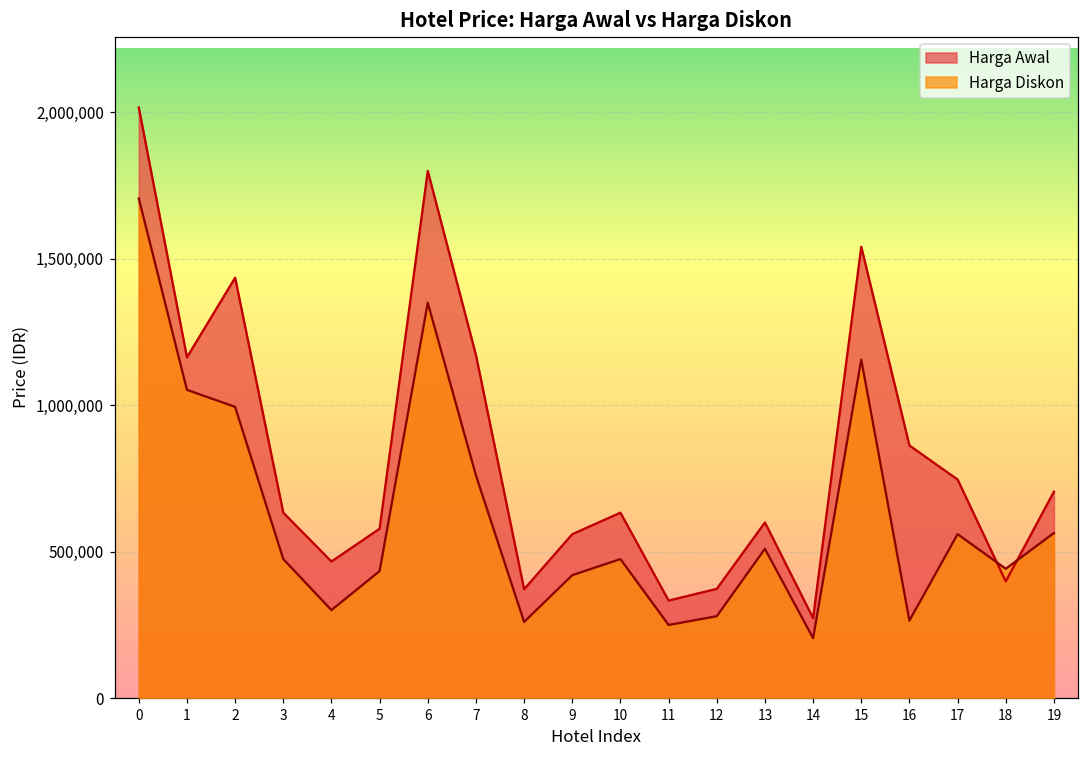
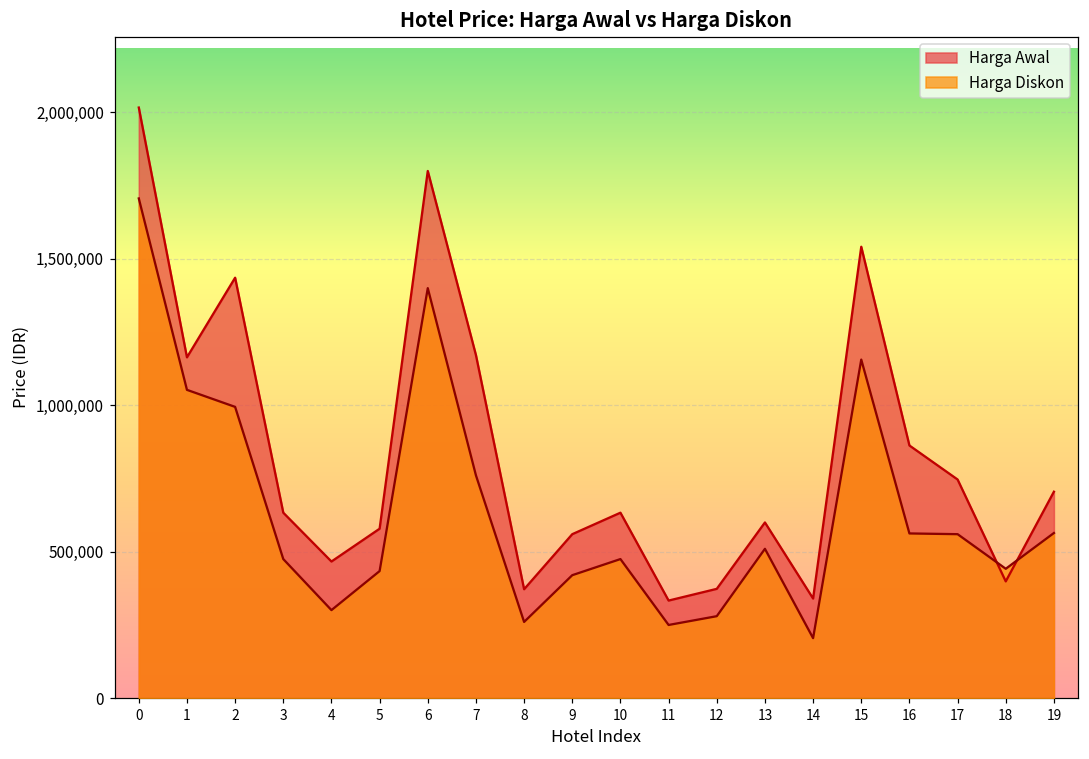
Harga Diskon, 6: 1,350,000 -> 1,400,000
Harga Awal, 14: 270,000 -> 340,000
Harga Diskon, 16: 270,000 -> 560,000
